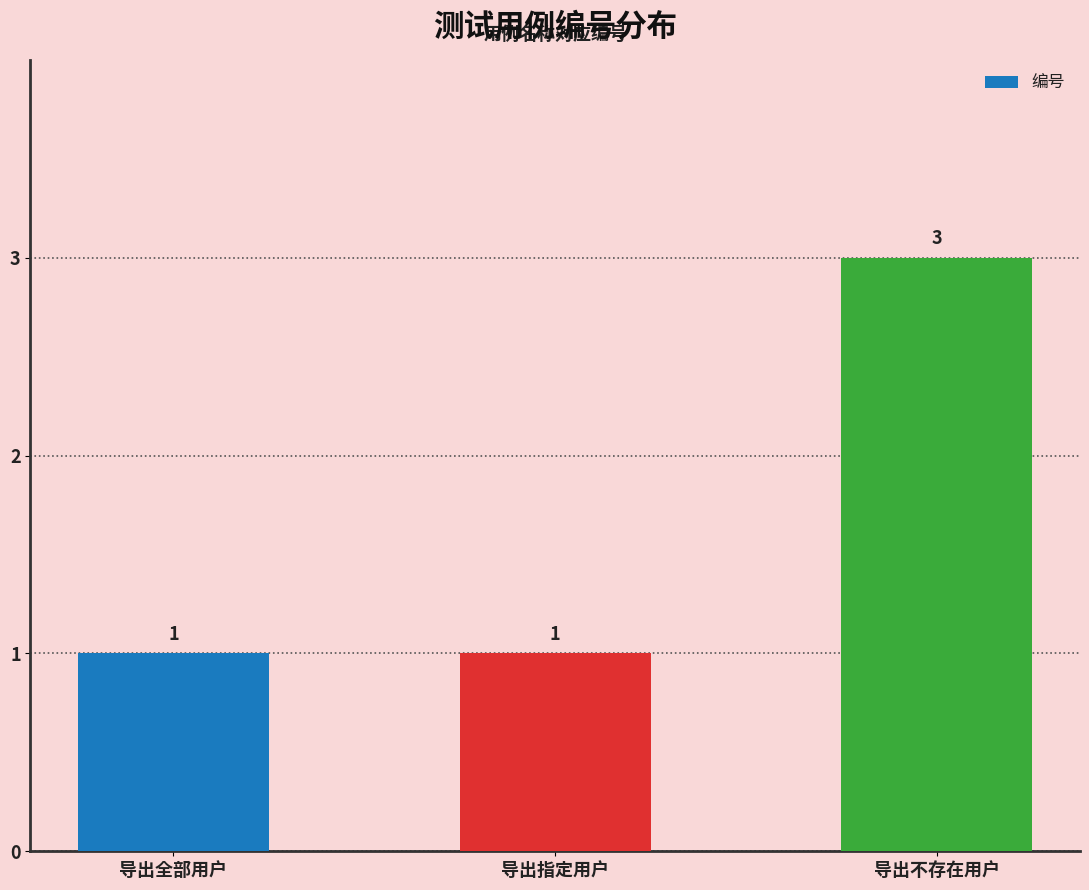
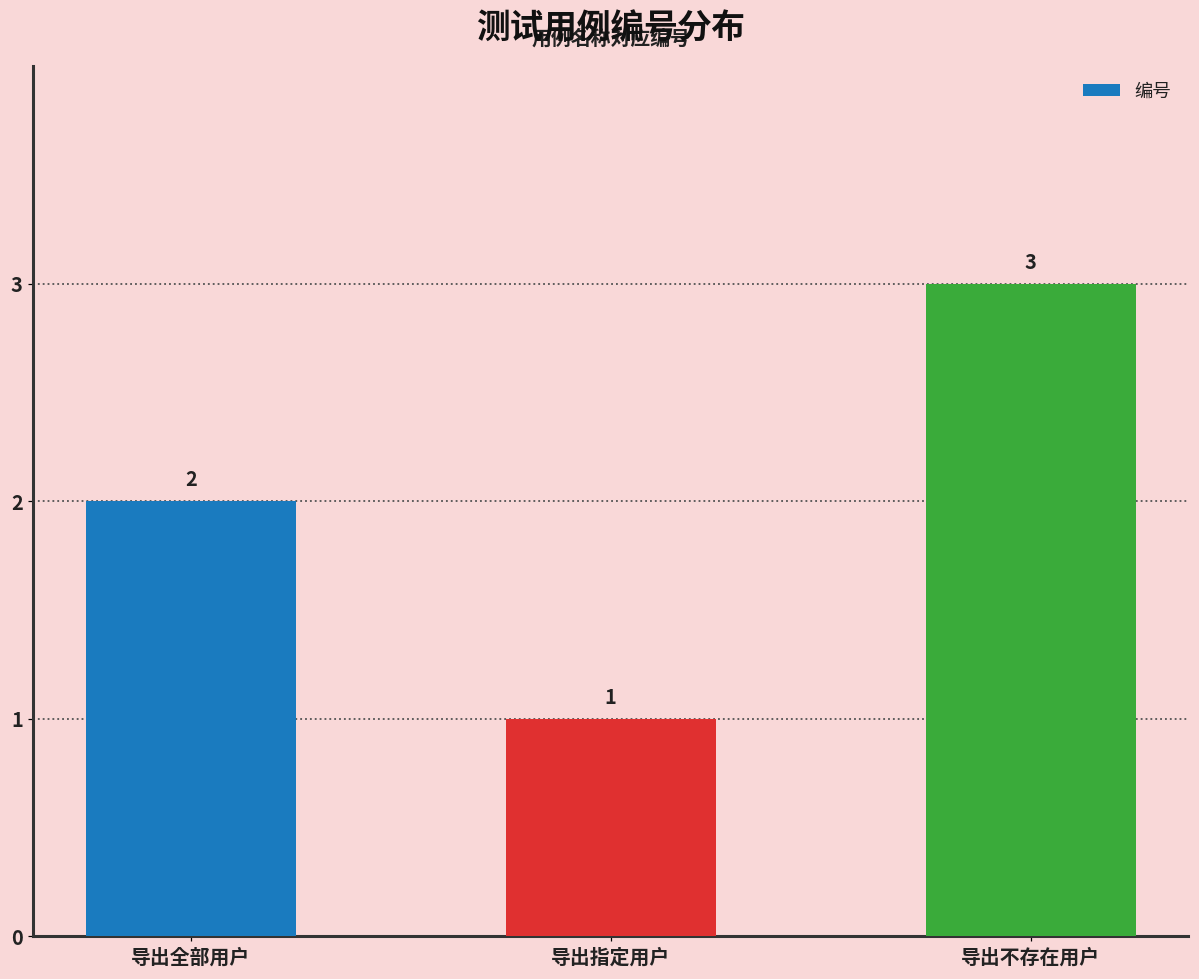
导出全部用户: 1 -> 2
